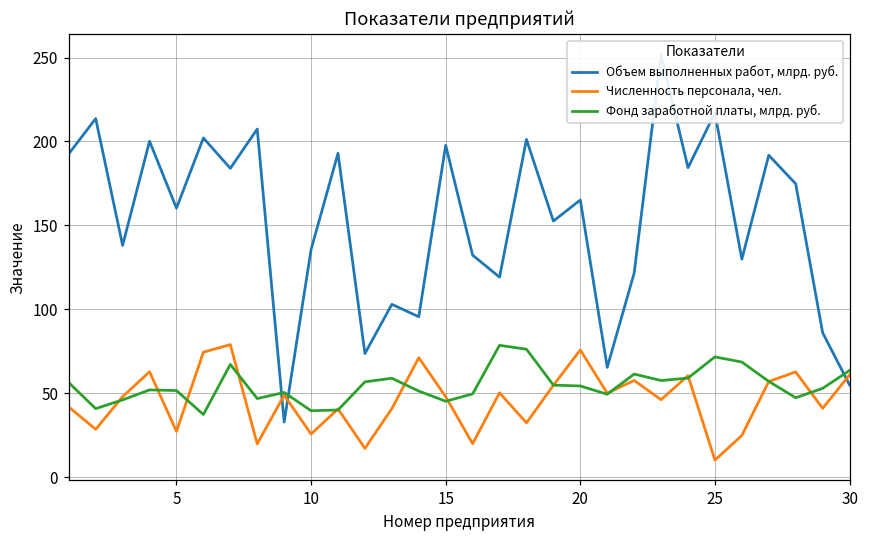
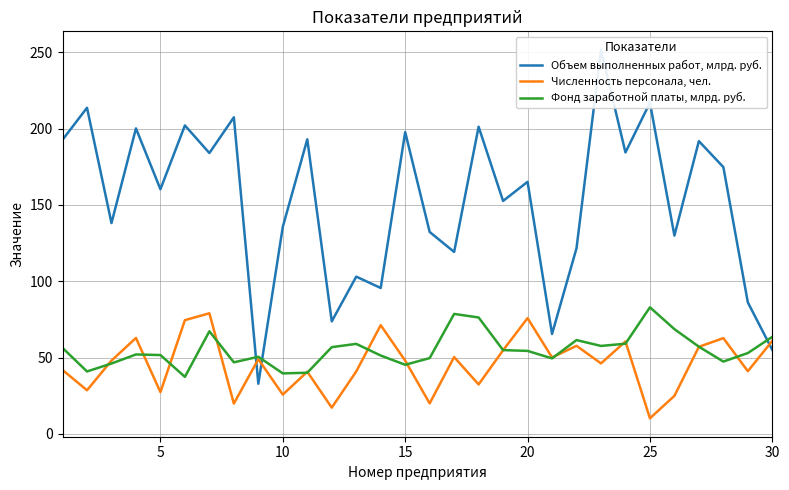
Фонд заработной платы, млрд. руб., 25: 72 -> 83
